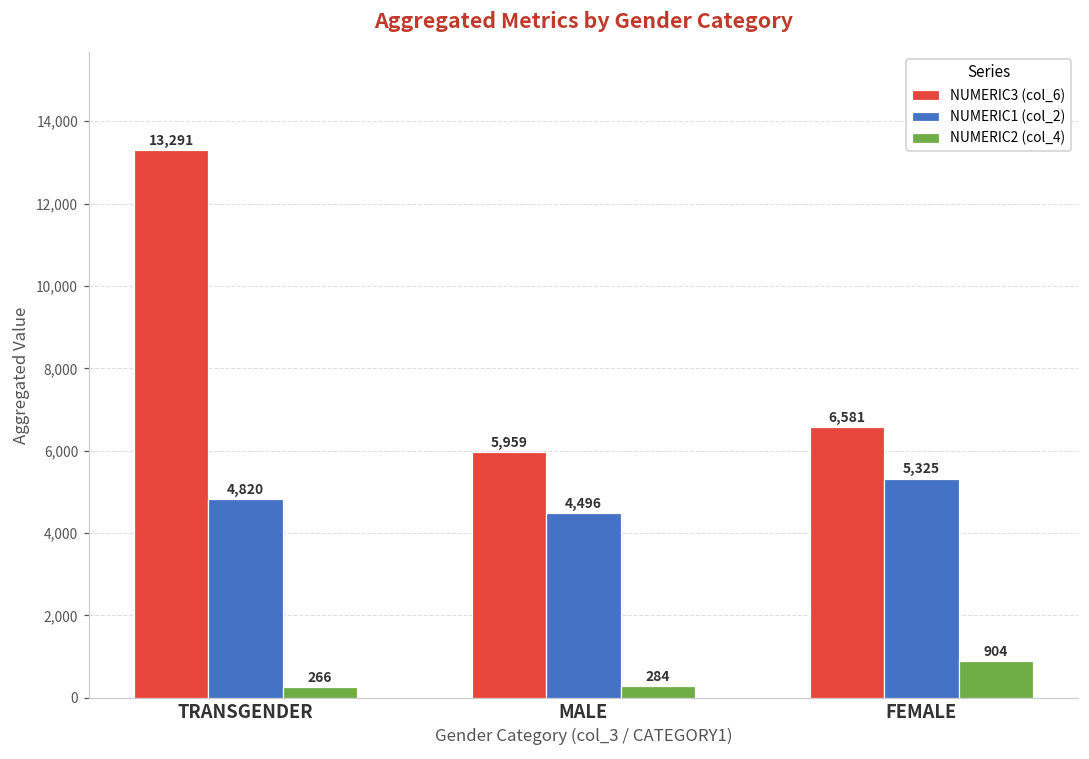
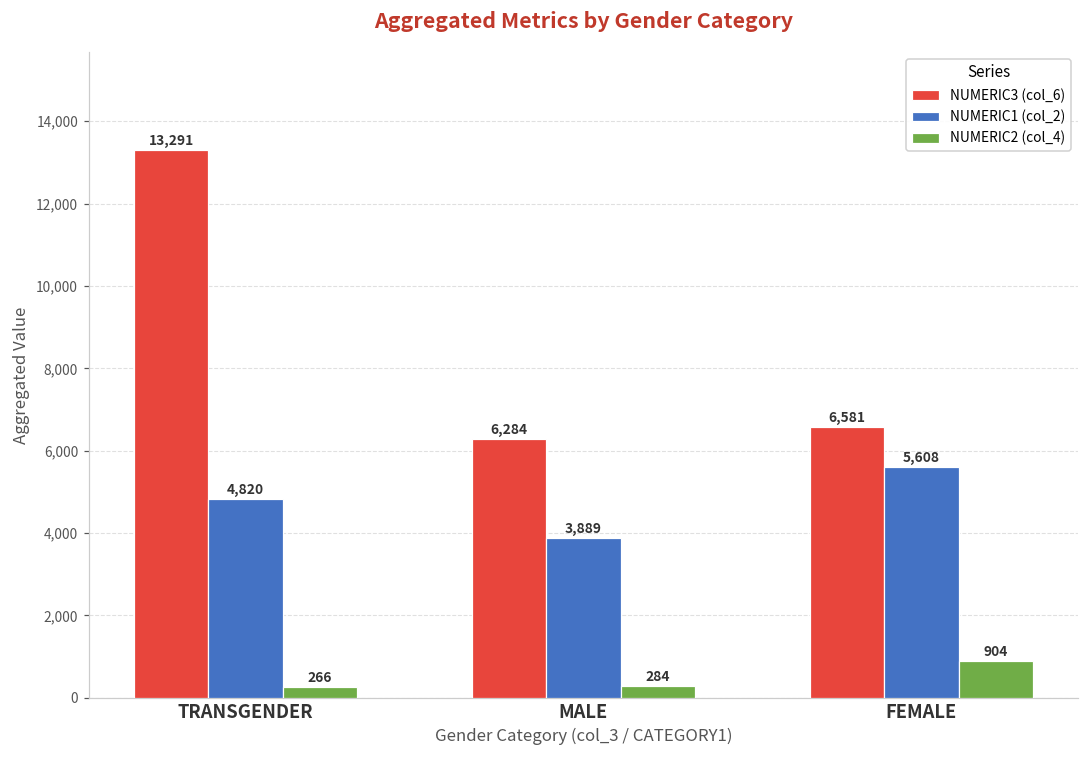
NUMERIC3 (col_6), MALE: 5,959 -> 6,284
NUMERIC1 (col_2), MALE: 4,496 -> 3,889
NUMERIC1 (col_2), FEMALE: 5,325 -> 5,608
